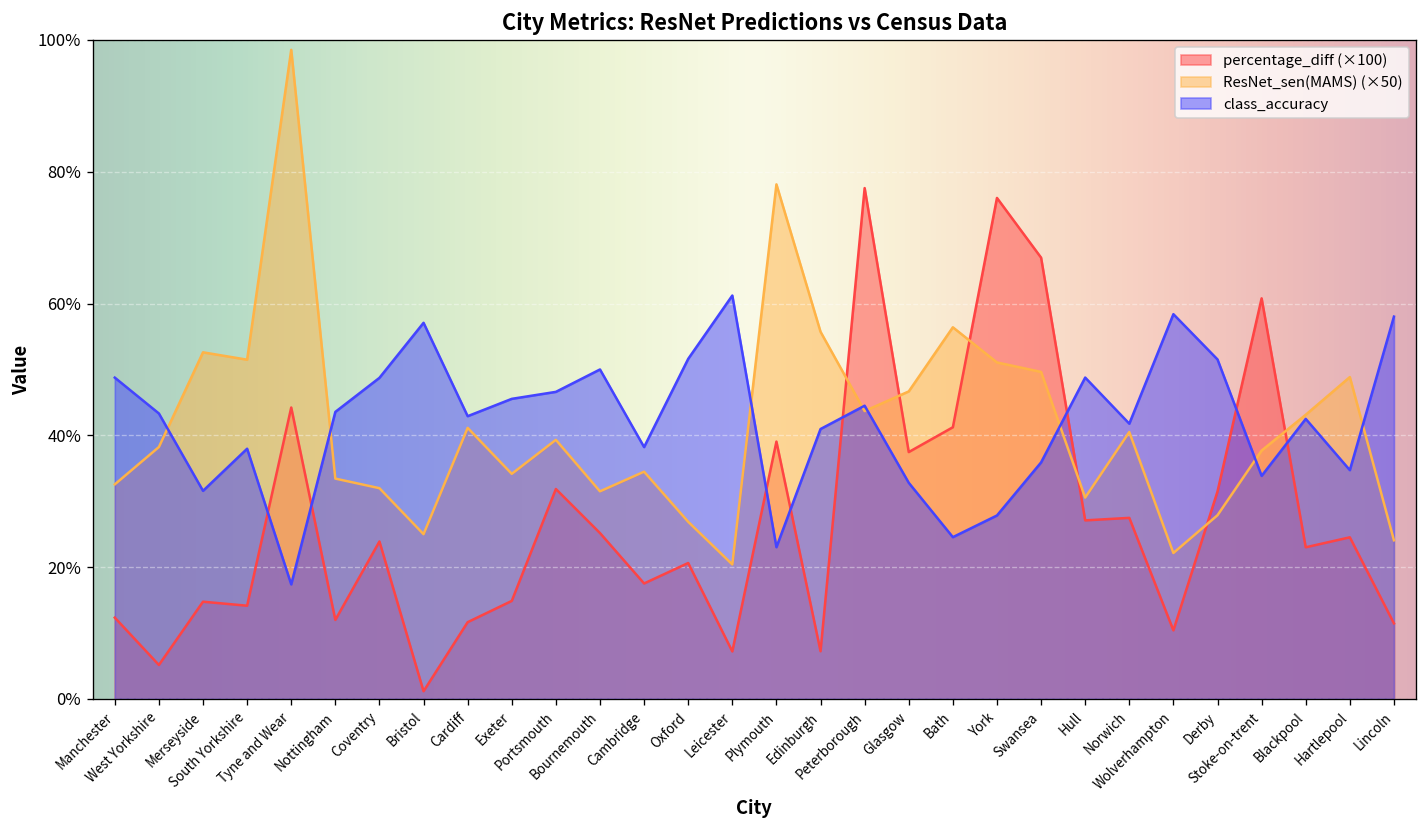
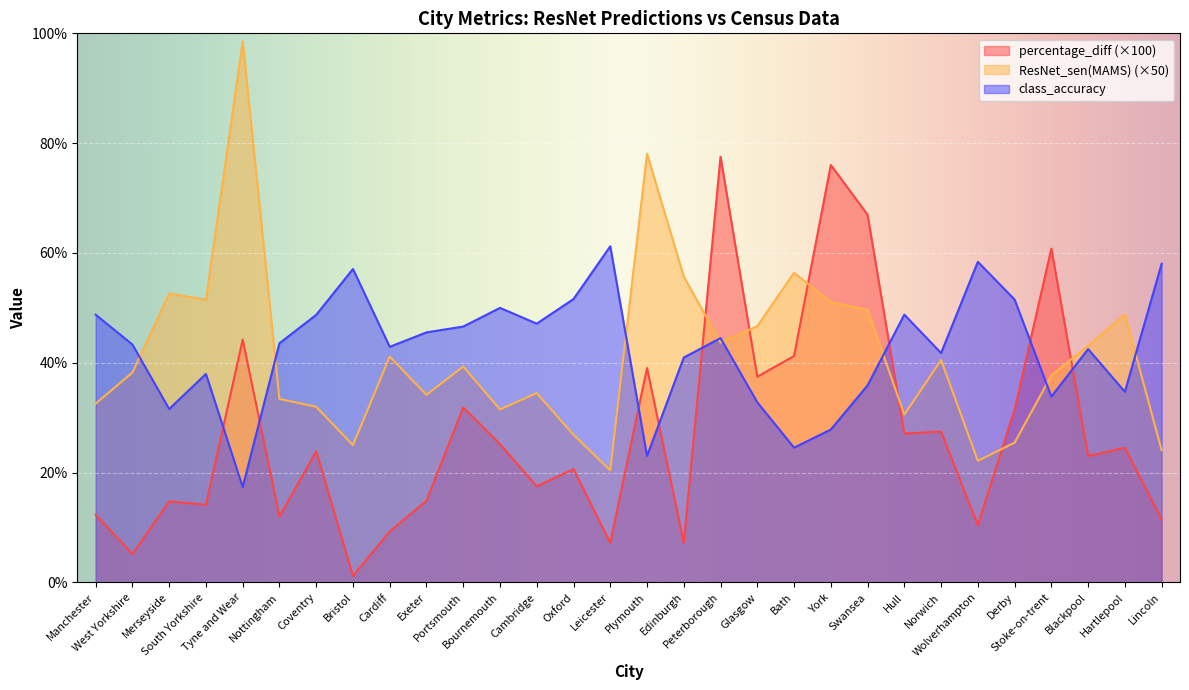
percentage_diff (×100), Cardiff: 12% -> 9%
class_accuracy, Cambridge: 38% -> 47%
ResNet_sen(MAMS) (×50), Derby: 28% -> 25%
